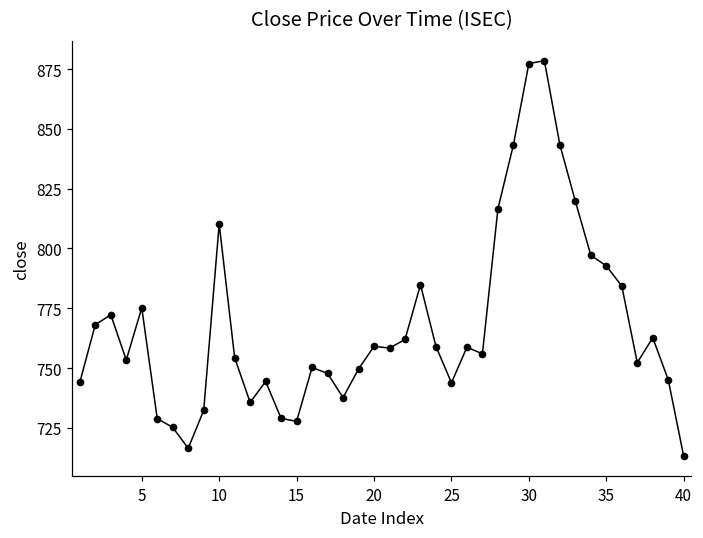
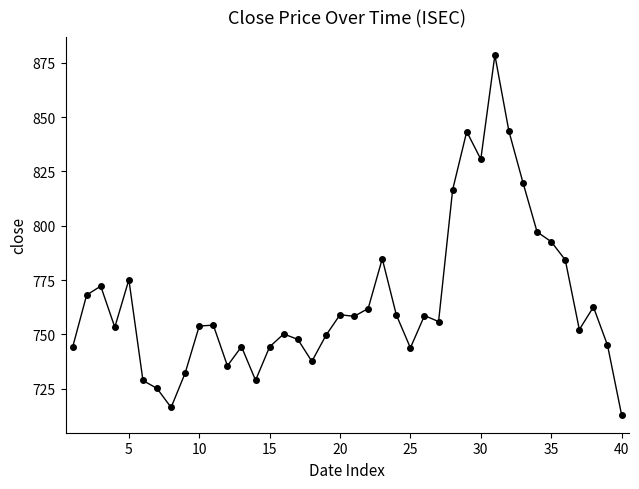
10: 810 -> 754
15: 728 -> 744
30: 877 -> 831
